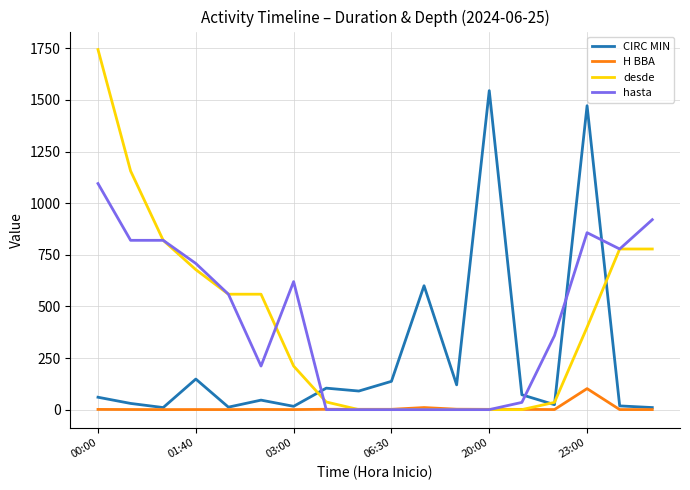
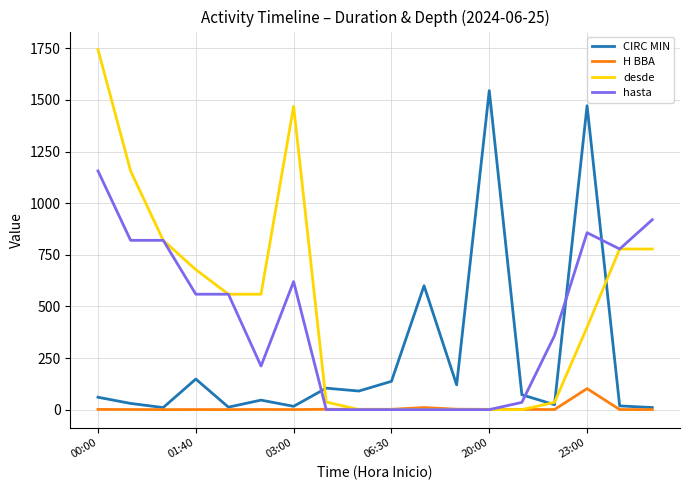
hasta, 00:00: 1100 -> 1160
hasta, 01:40: 710 -> 560
desde, 03:00: 210 -> 1470
